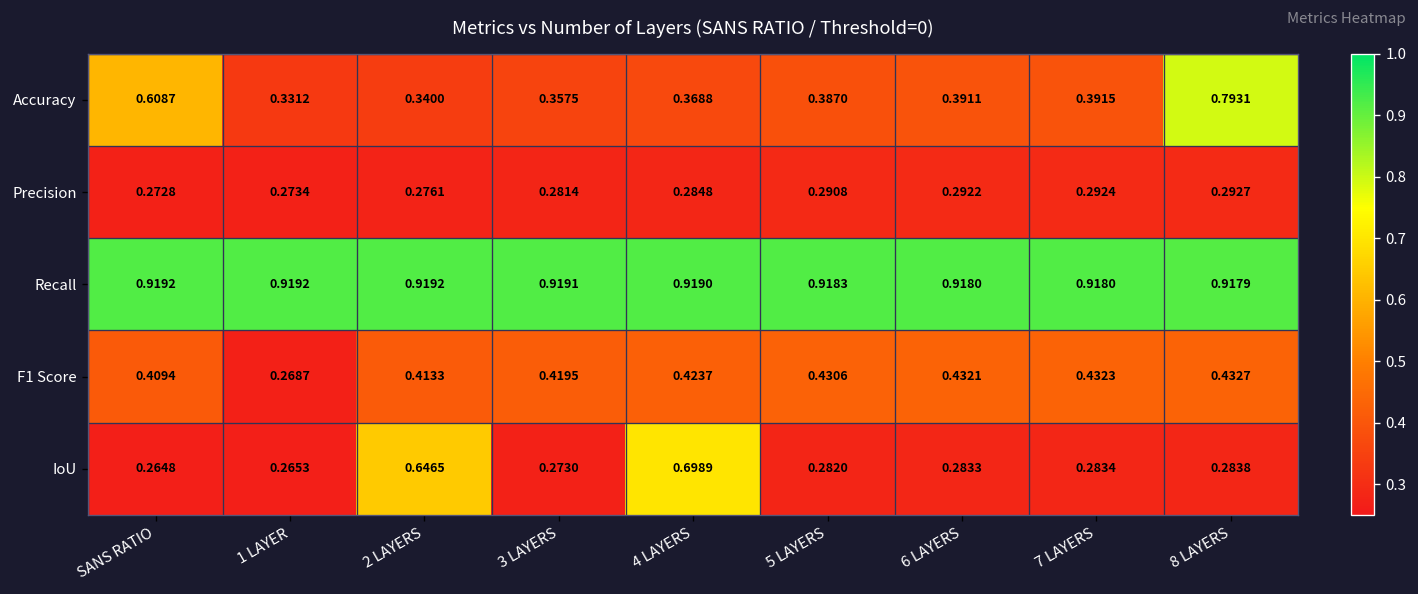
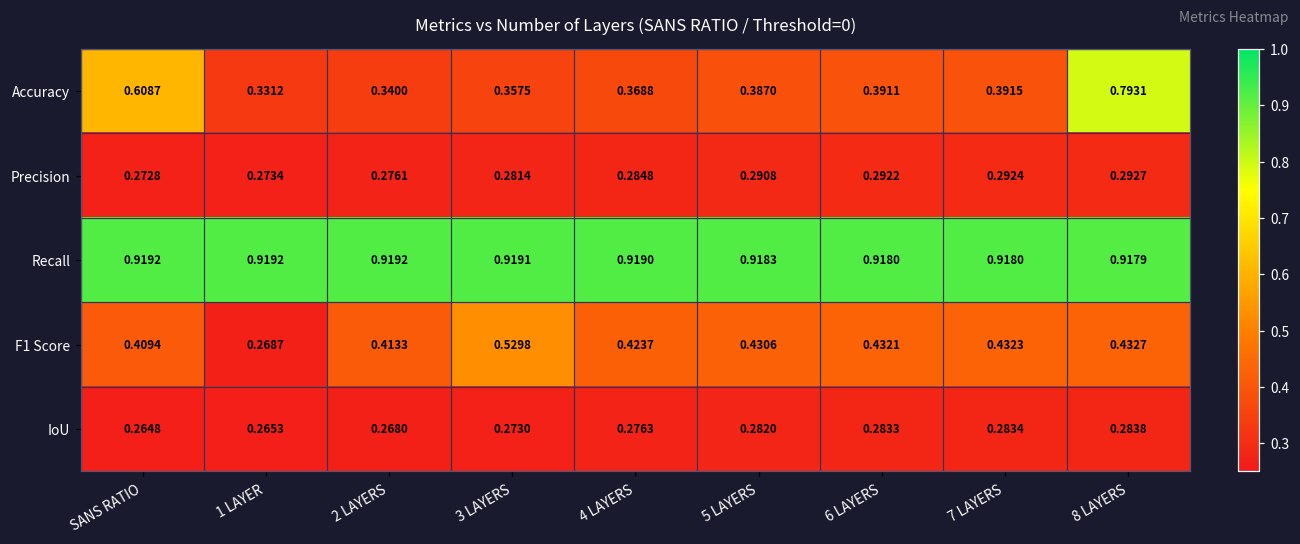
F1 Score, 3 LAYERS: 0.4195 -> 0.5298
IoU, 2 LAYERS: 0.6465 -> 0.2680
IoU, 4 LAYERS: 0.6989 -> 0.2763
